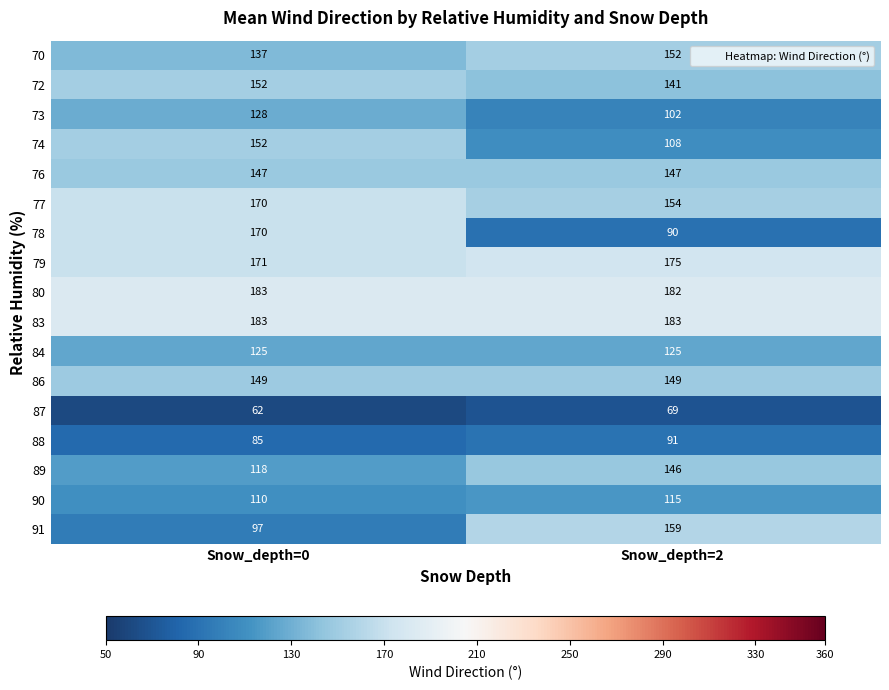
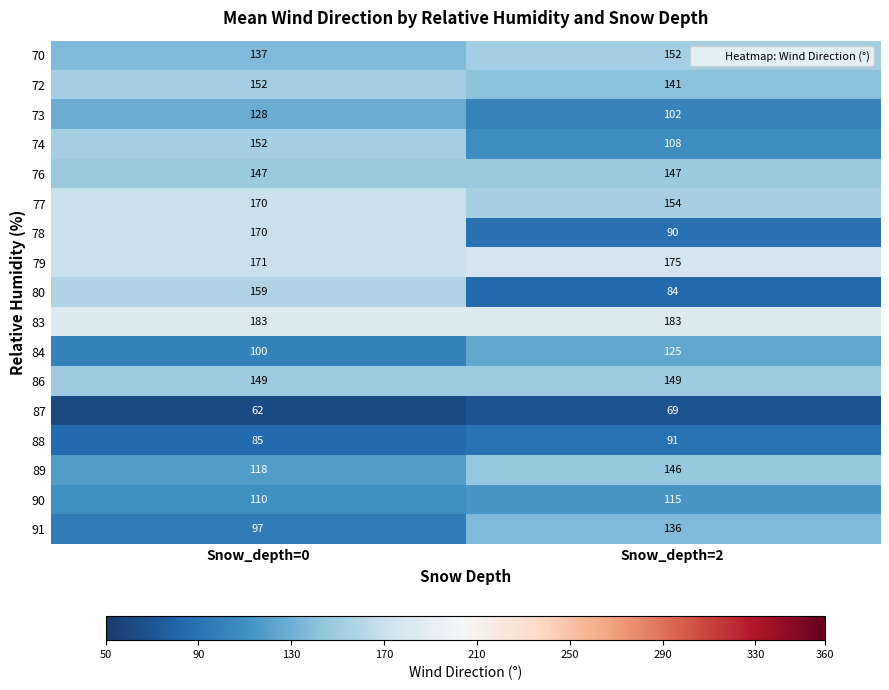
80, Snow_depth=0: 183 -> 159
80, Snow_depth=2: 182 -> 84
84, Snow_depth=0: 125 -> 100
91, Snow_depth=2: 159 -> 136
